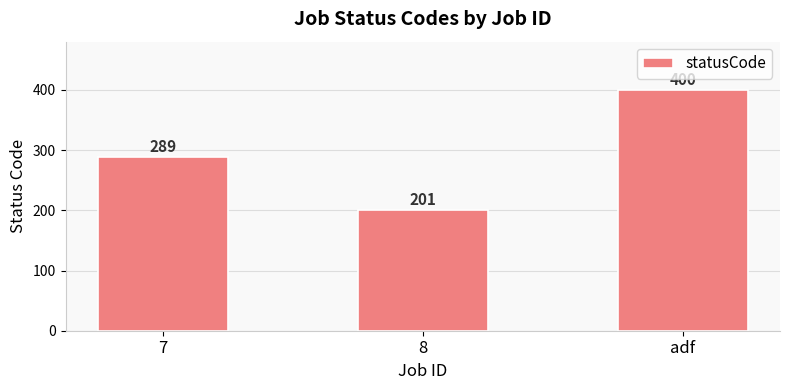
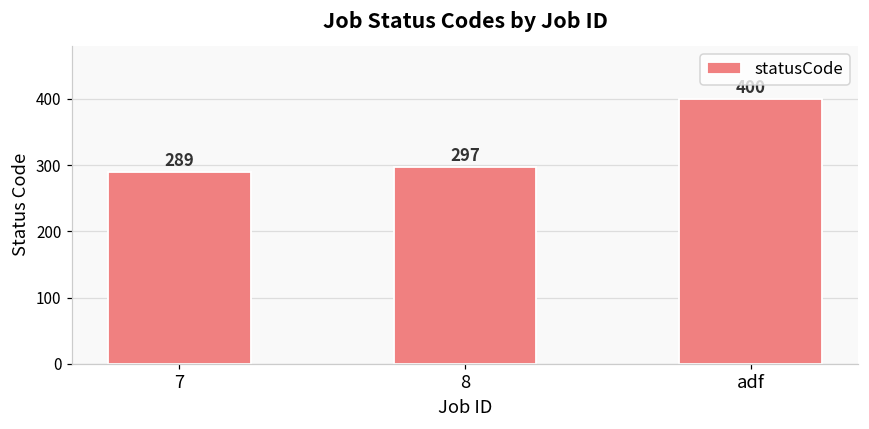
8: 201 -> 297
